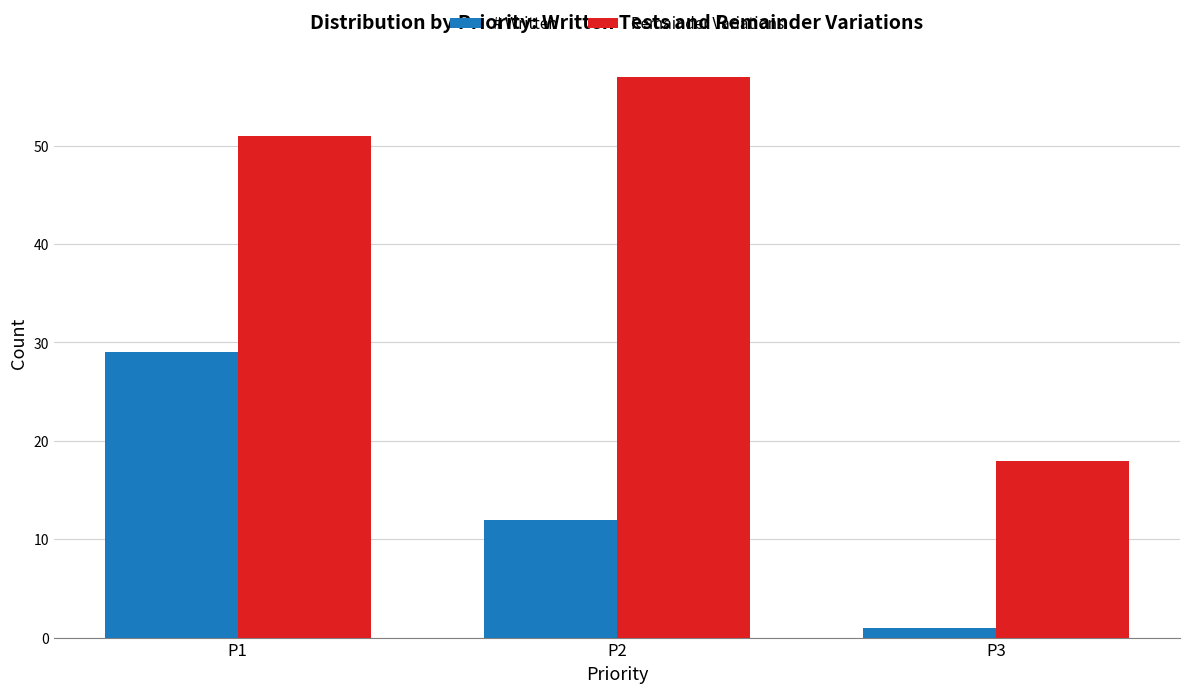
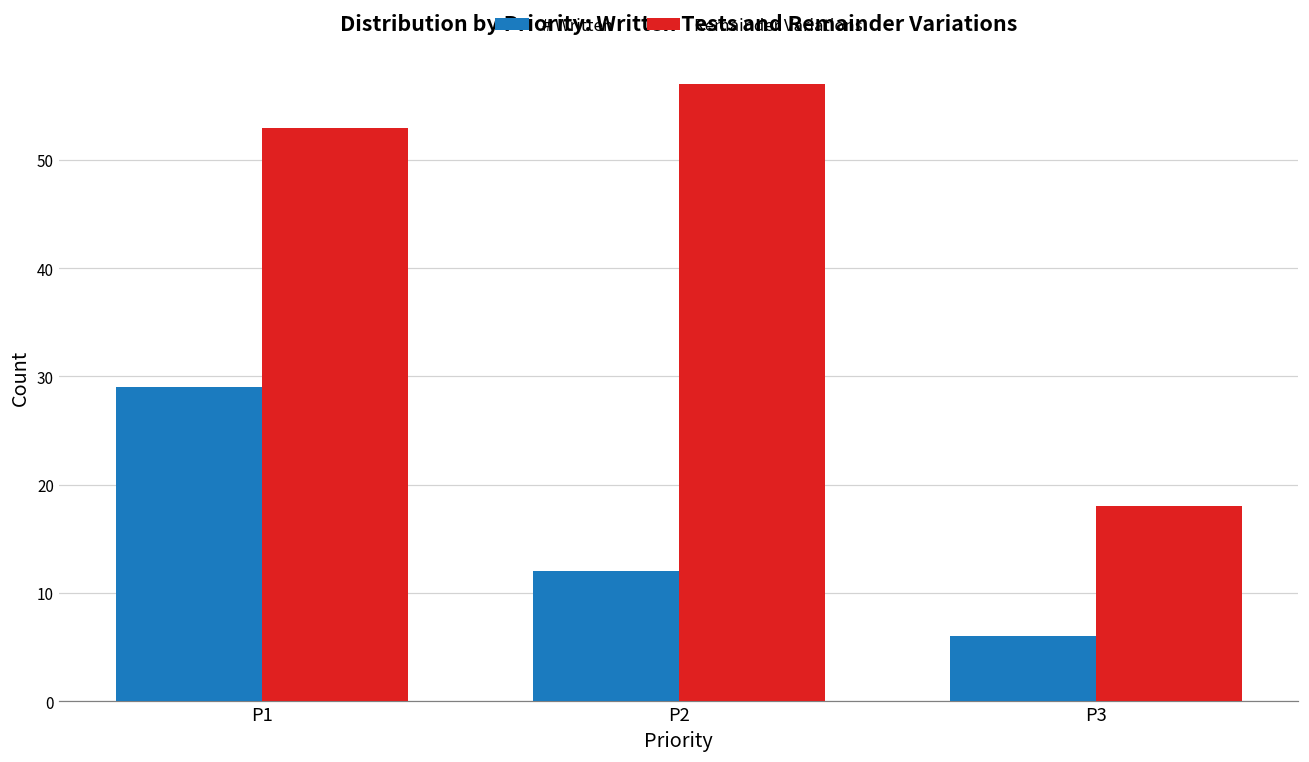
Remainder Variations, P1: 51 -> 53
# Written, P3: 1 -> 6
